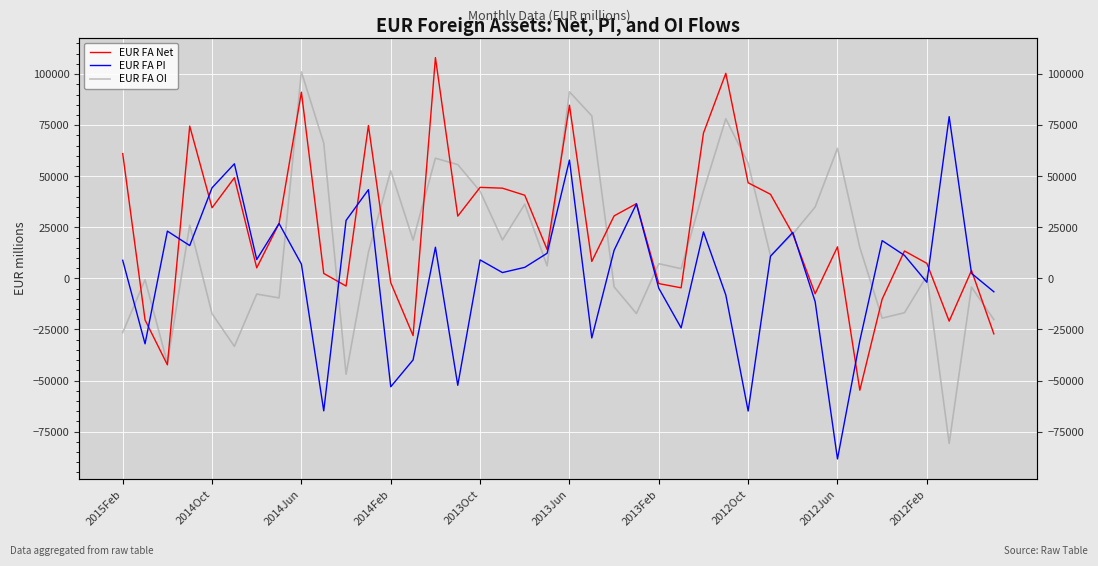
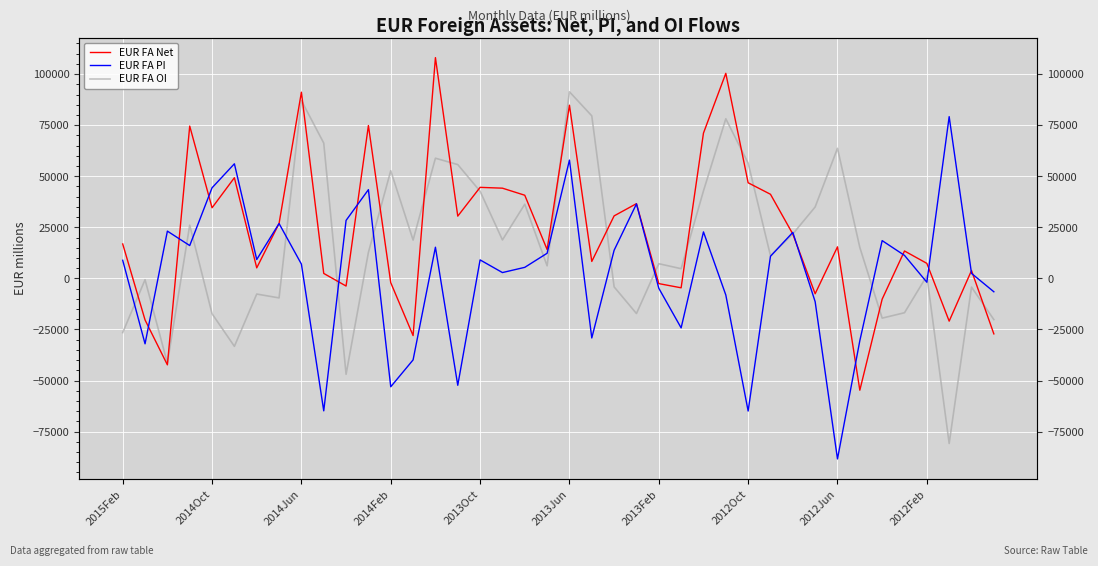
EUR FA Net, 2015Feb: 61000 -> 17000
EUR FA OI, 2014Jun: 101000 -> 87000
